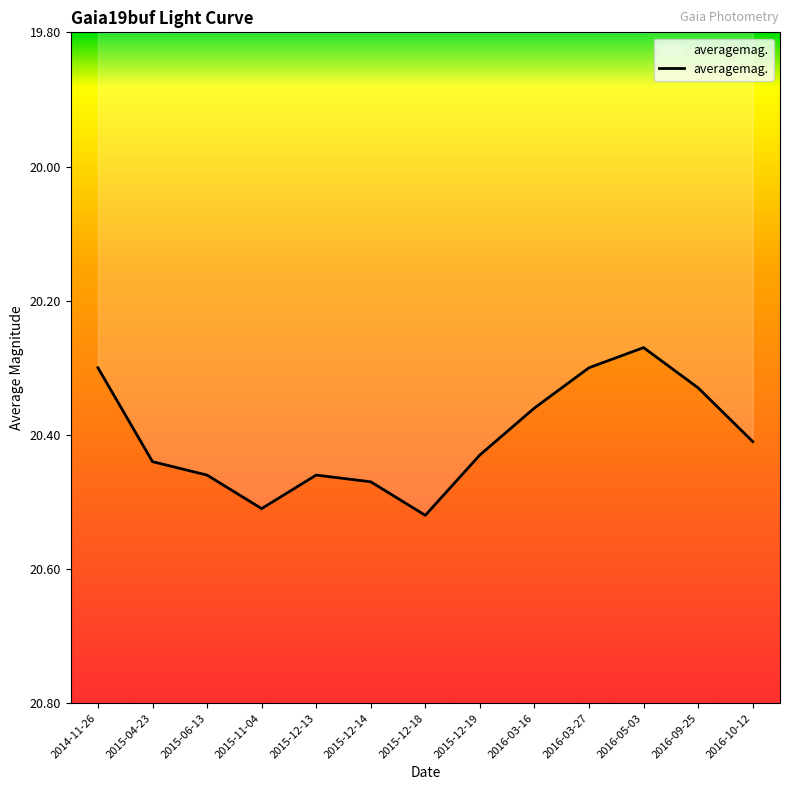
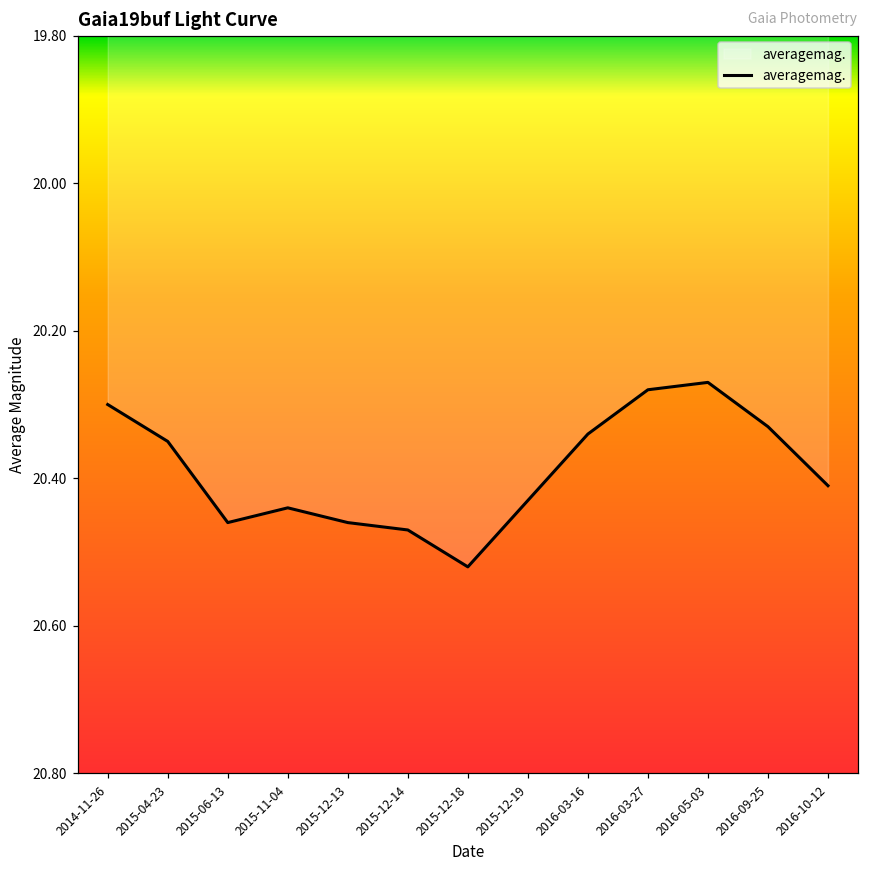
2015-04-23: 20.44 -> 20.35
2015-11-04: 20.51 -> 20.44
2016-03-16: 20.36 -> 20.34
2016-03-27: 20.30 -> 20.28
